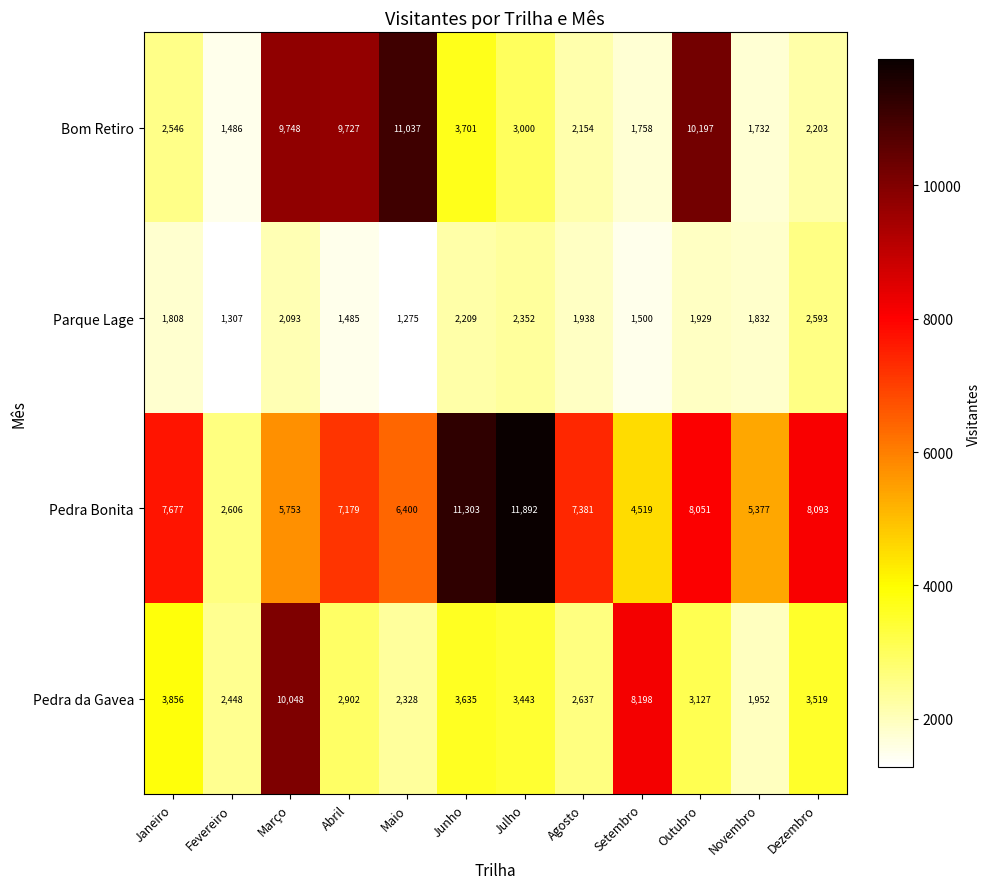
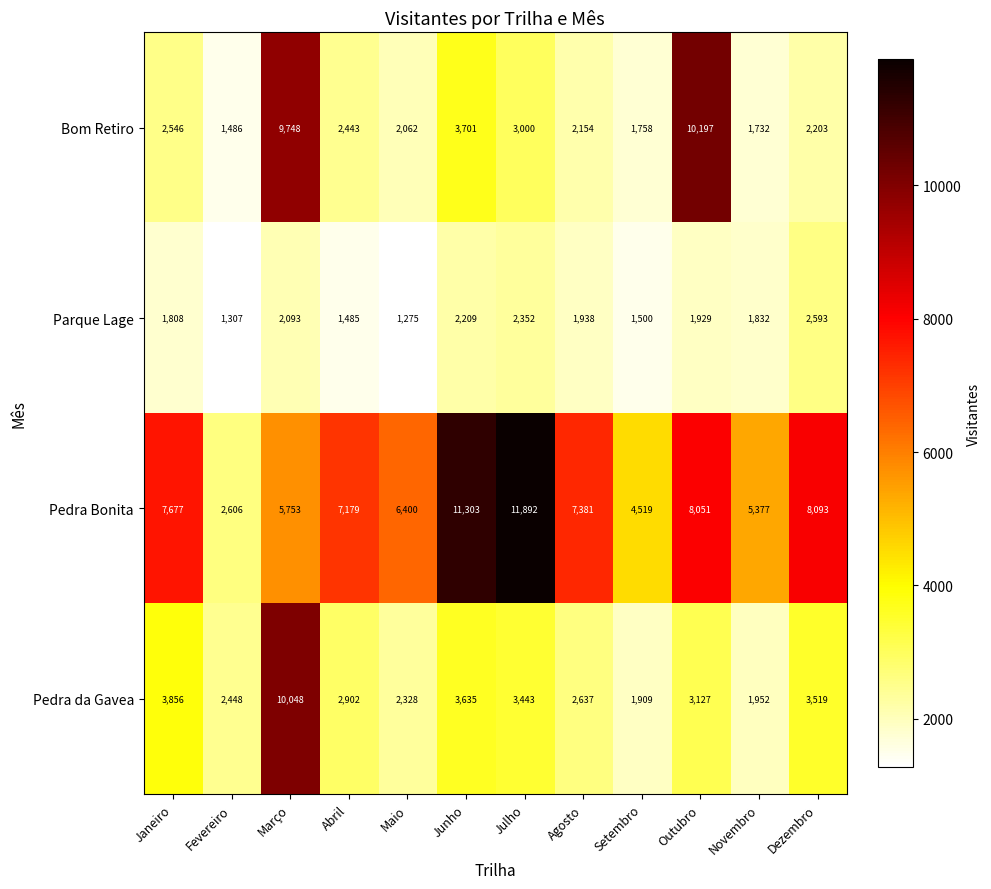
Bom Retiro, Abril: 9,727 -> 2,443
Bom Retiro, Maio: 11,037 -> 2,062
Pedra da Gavea, Setembro: 8,198 -> 1,909
